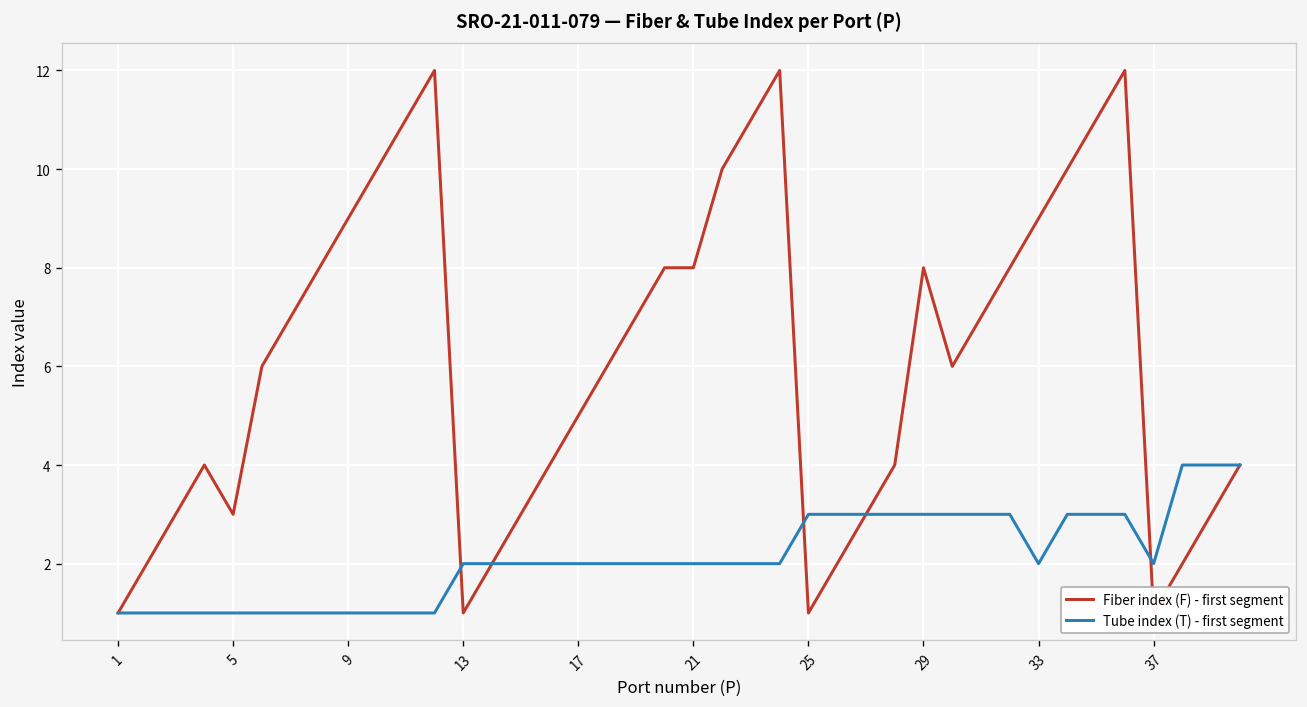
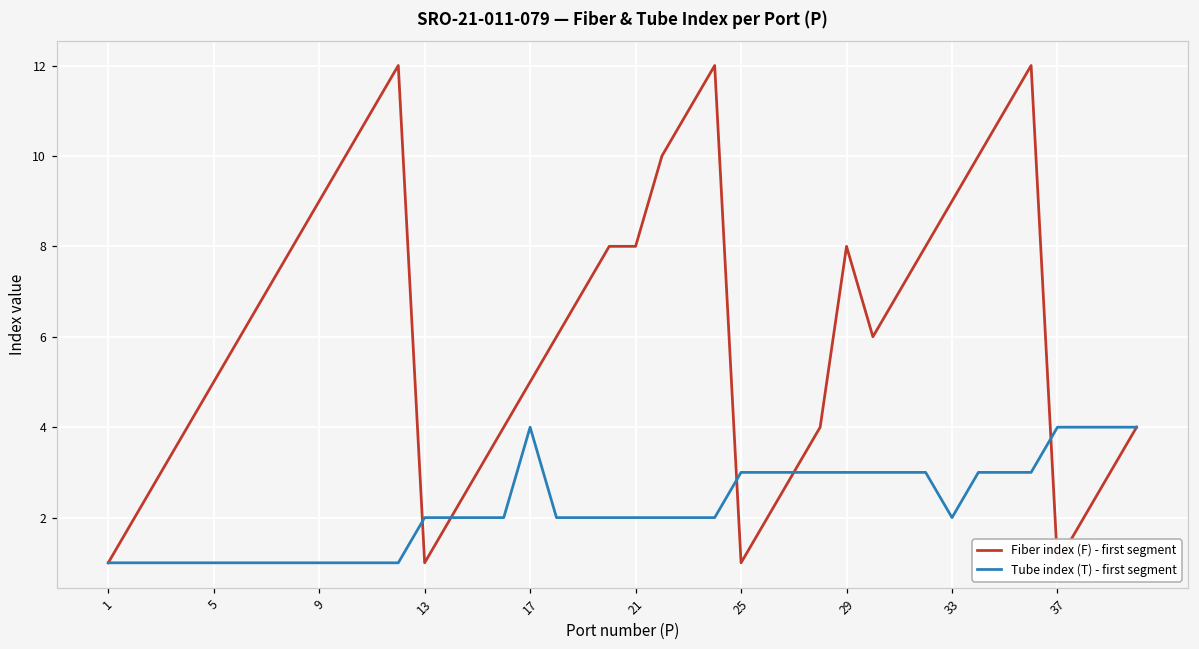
Fiber index (F) - first segment, 5: 3 -> 5
Tube index (T) - first segment, 17: 2 -> 4
Tube index (T) - first segment, 37: 2 -> 4
